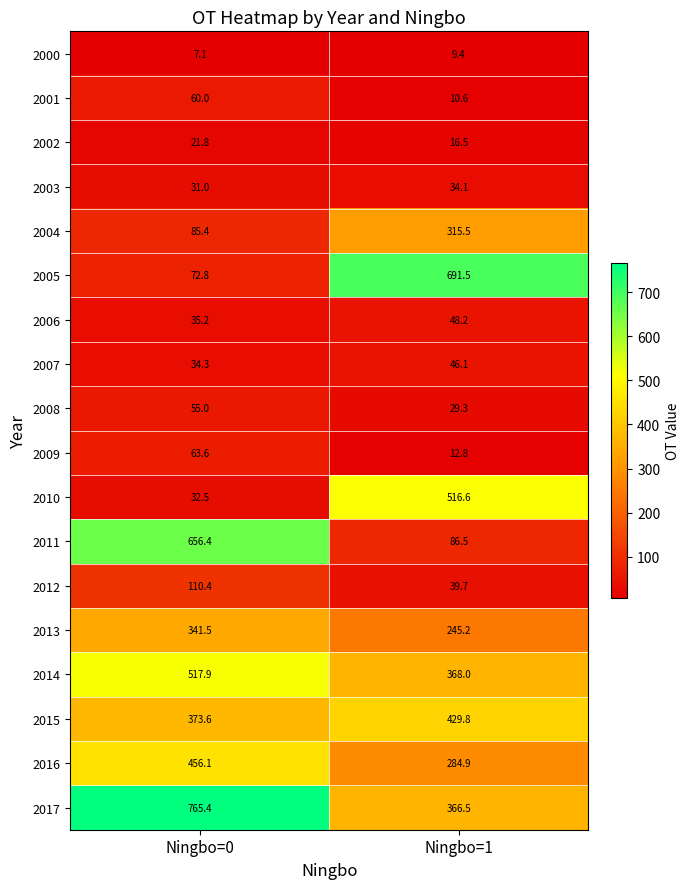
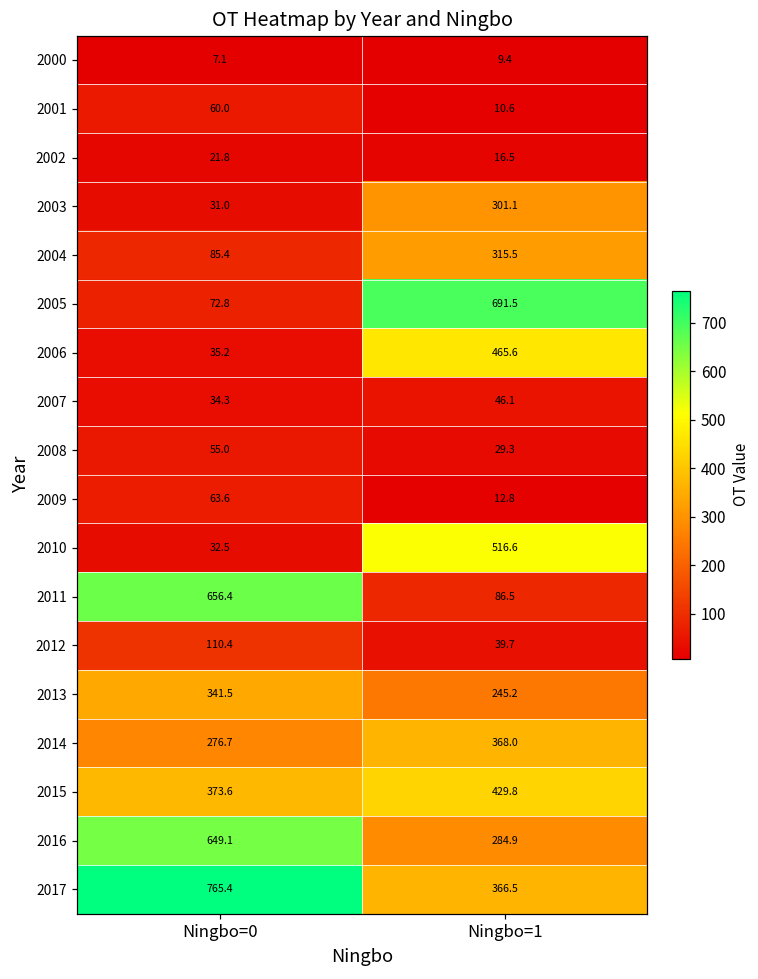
2003, Ningbo=1: 34.1 -> 301.1
2006, Ningbo=1: 48.2 -> 465.6
2014, Ningbo=0: 517.9 -> 276.7
2016, Ningbo=0: 456.1 -> 649.1
